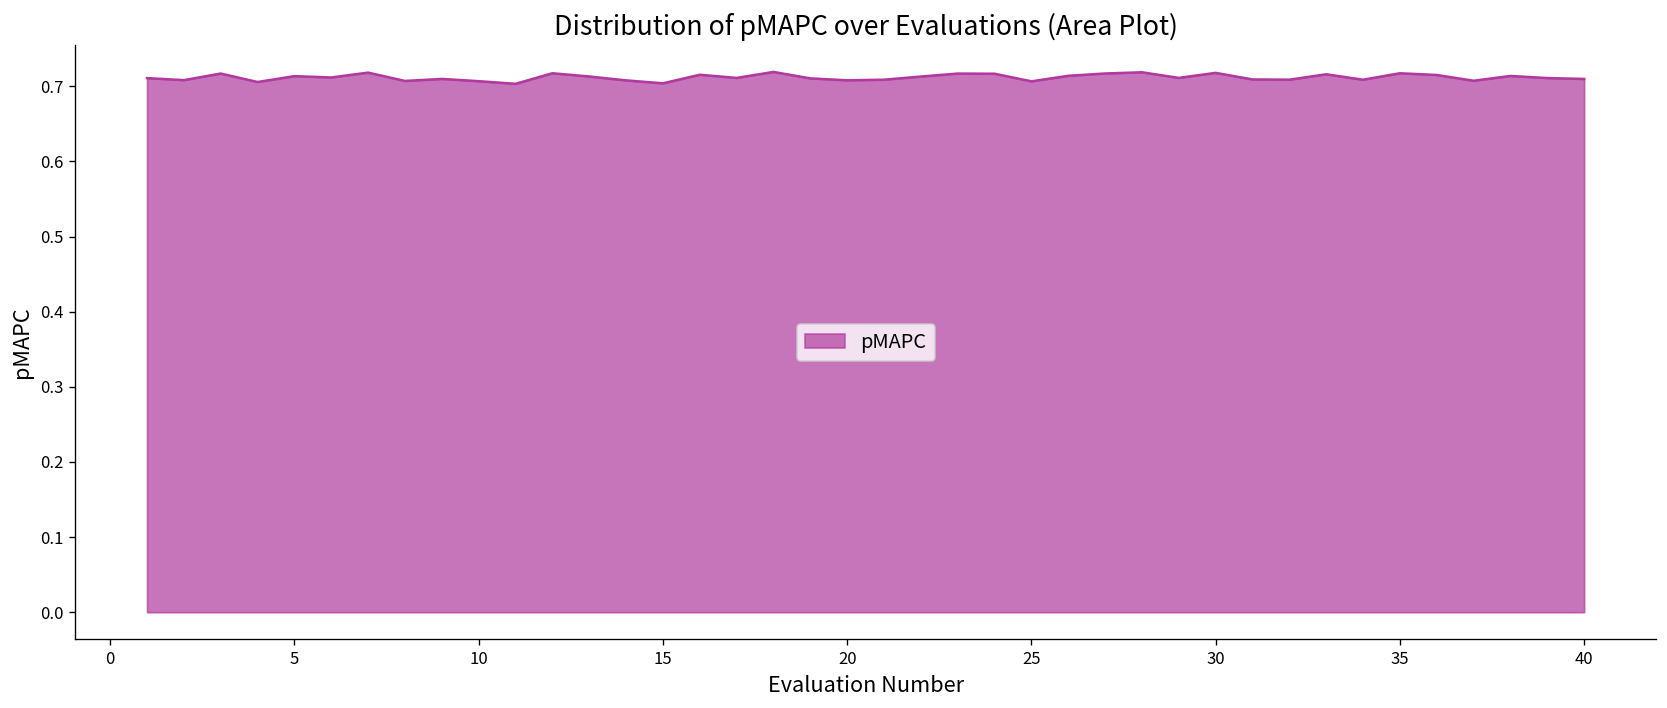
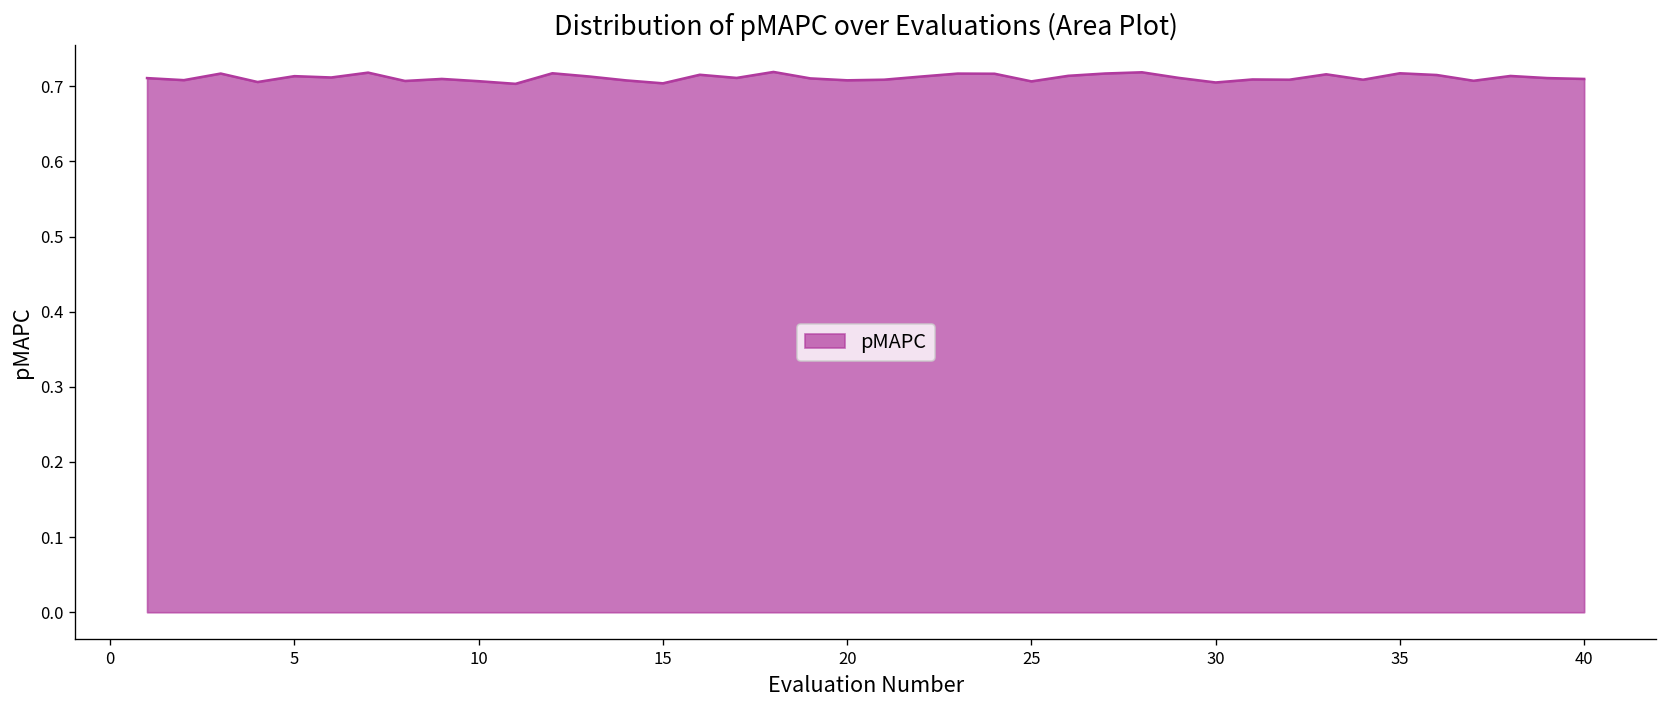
30: 0.72 -> 0.71
